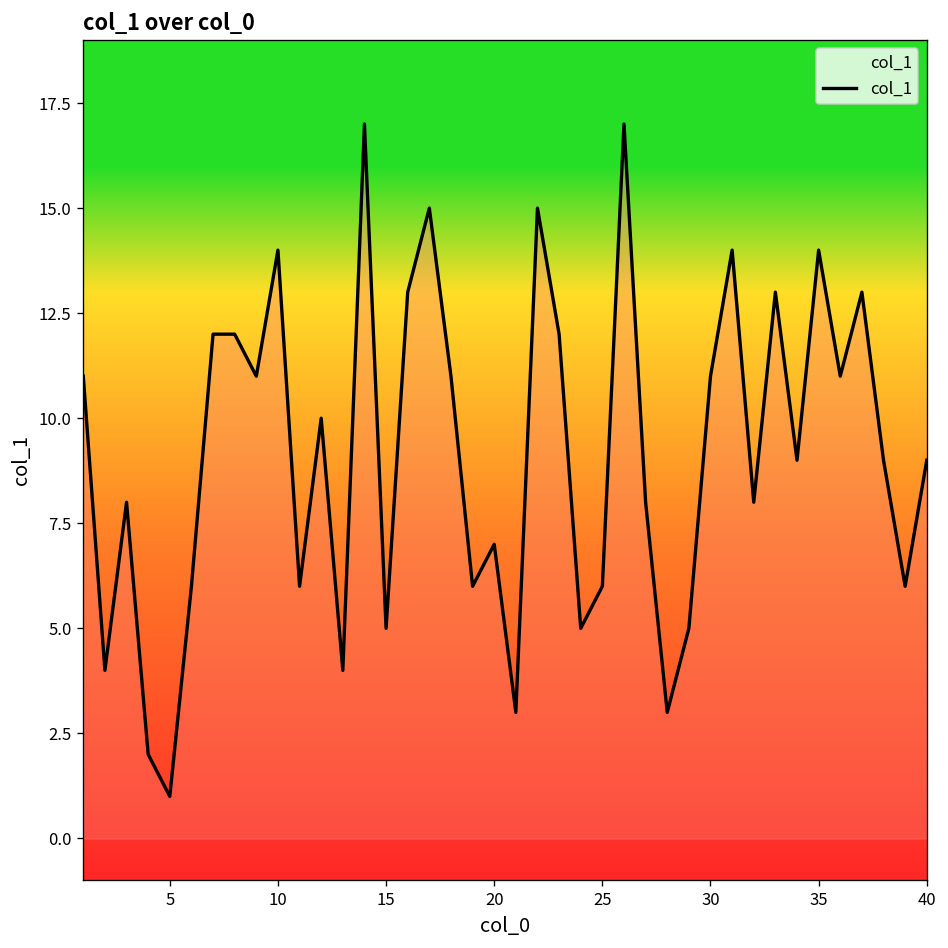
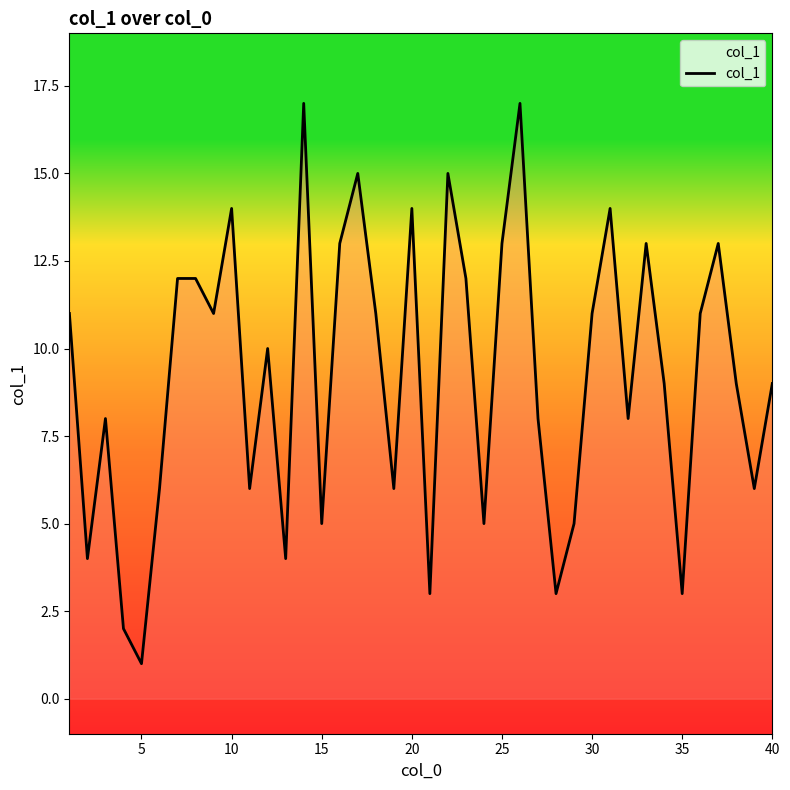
20: 7 -> 14
25: 6 -> 13
35: 14 -> 3
